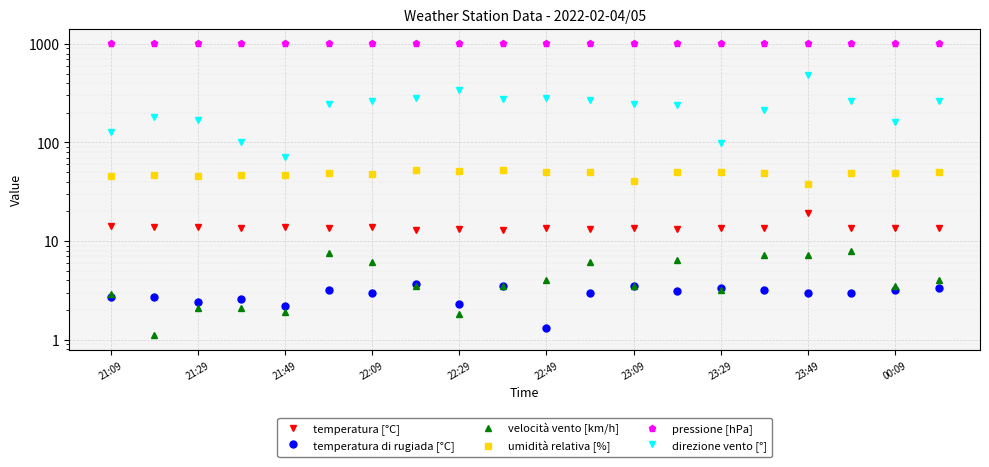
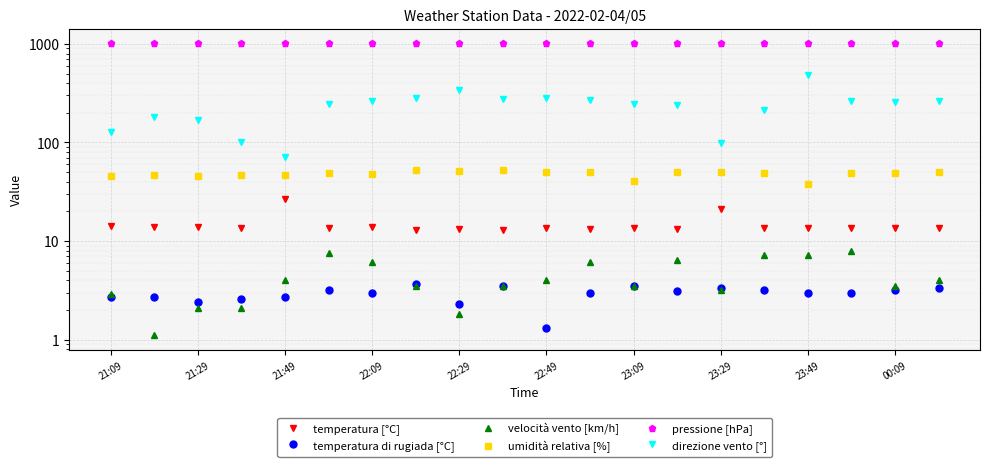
temperatura [°C], 21:49: 14 -> 27
temperatura di rugiada [°C], 21:49: 2.2 -> 2.7
velocità vento [km/h], 21:49: 1.9 -> 4.0
temperatura [°C], 23:29: 14 -> 21
temperatura [°C], 23:49: 19 -> 14
direzione vento [°], 00:09: 160 -> 260
